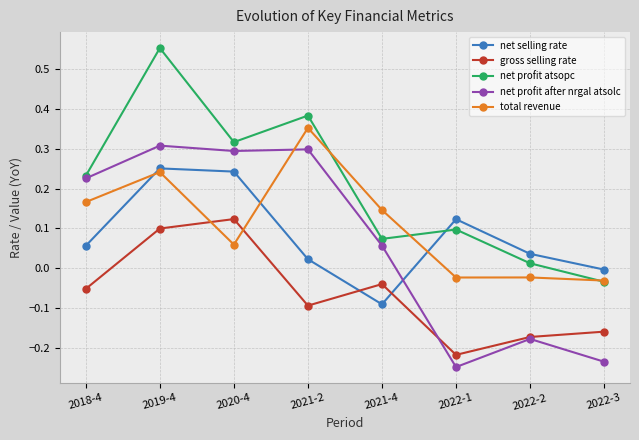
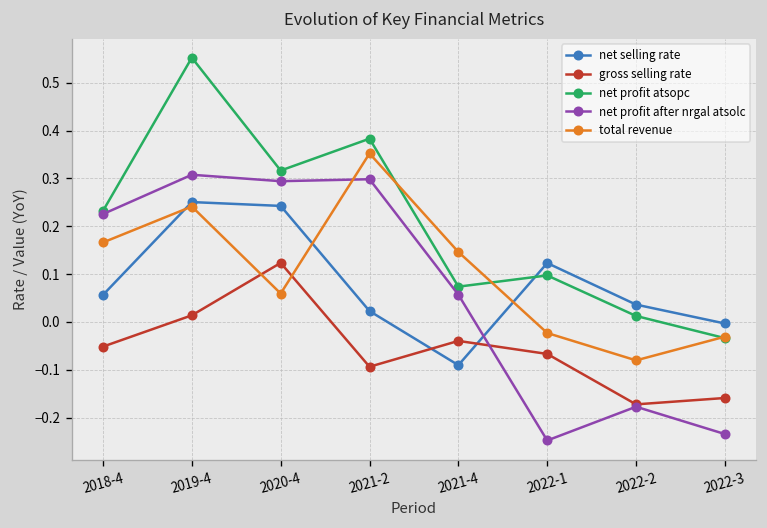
gross selling rate, 2019-4: 0.10 -> 0.01
gross selling rate, 2022-1: -0.22 -> -0.07
total revenue, 2022-2: -0.02 -> -0.08
